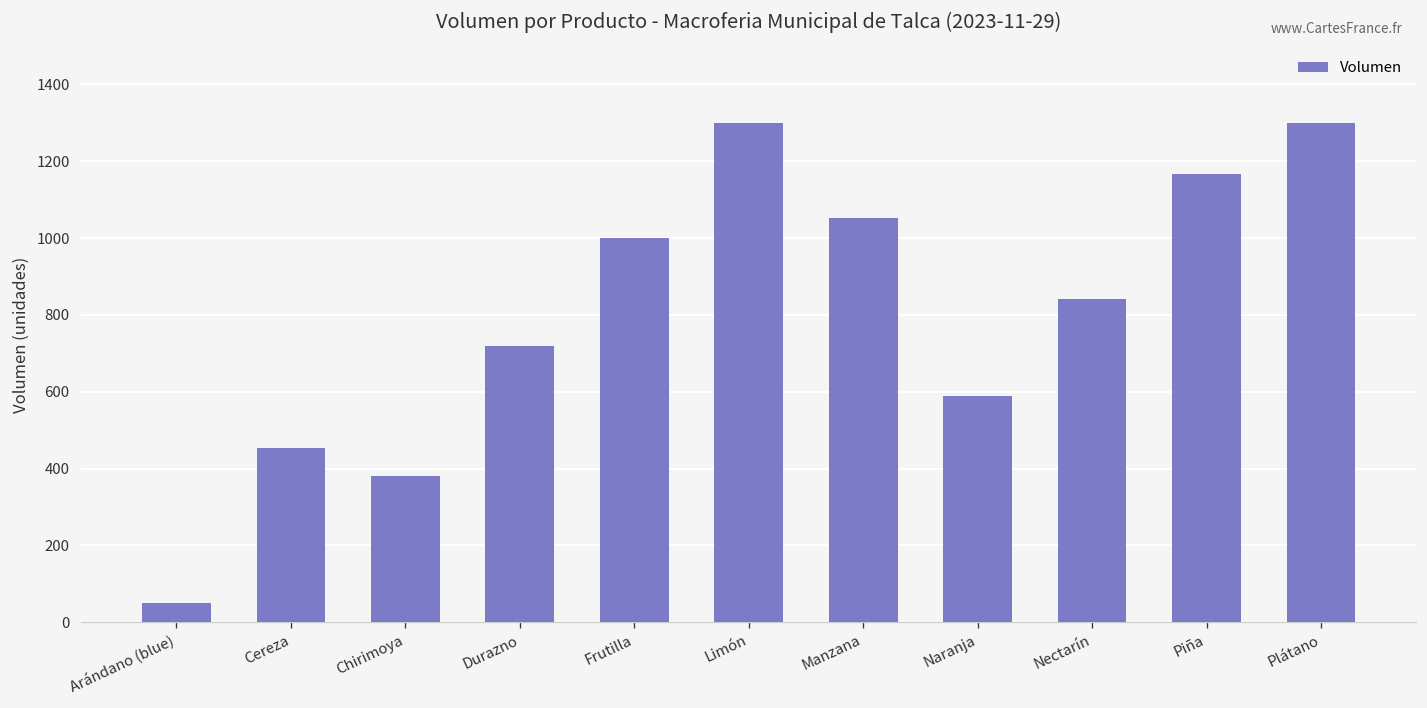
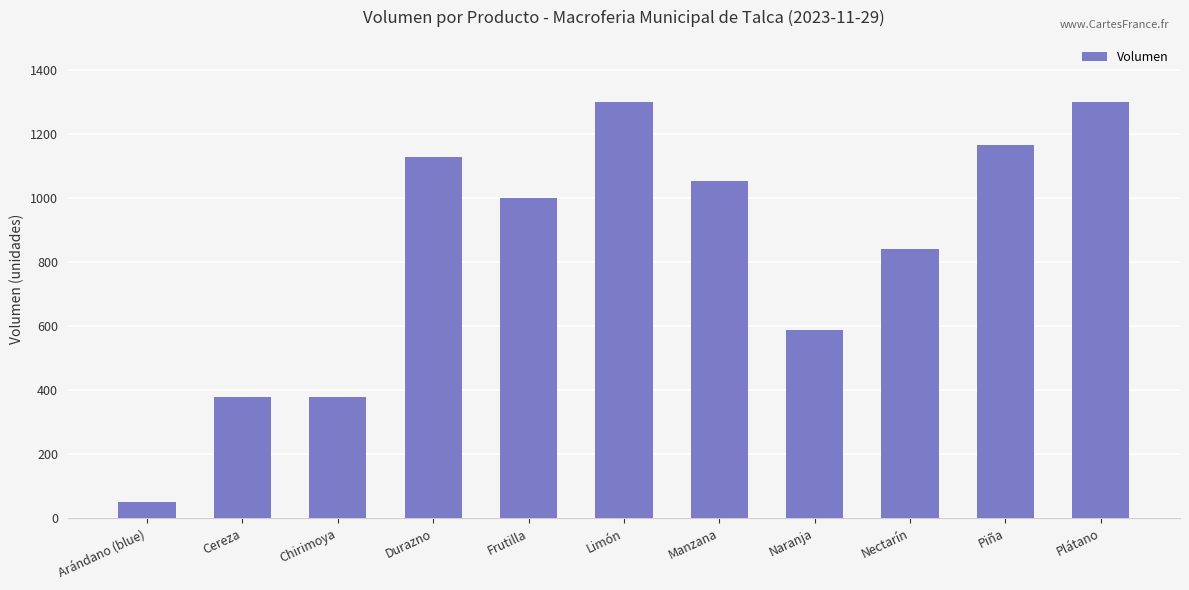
Cereza: 450 -> 380
Durazno: 720 -> 1130
